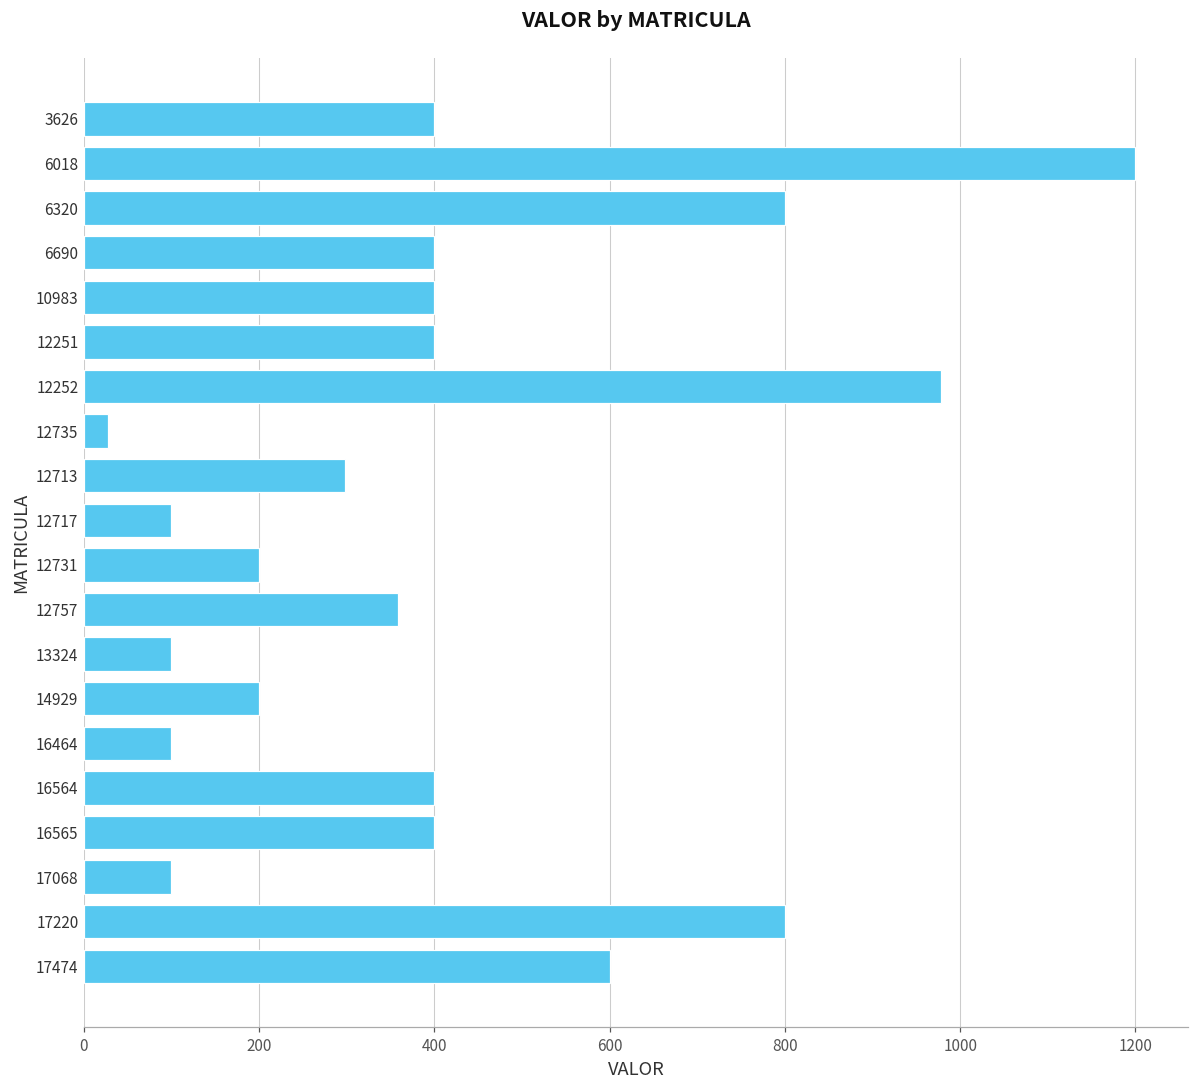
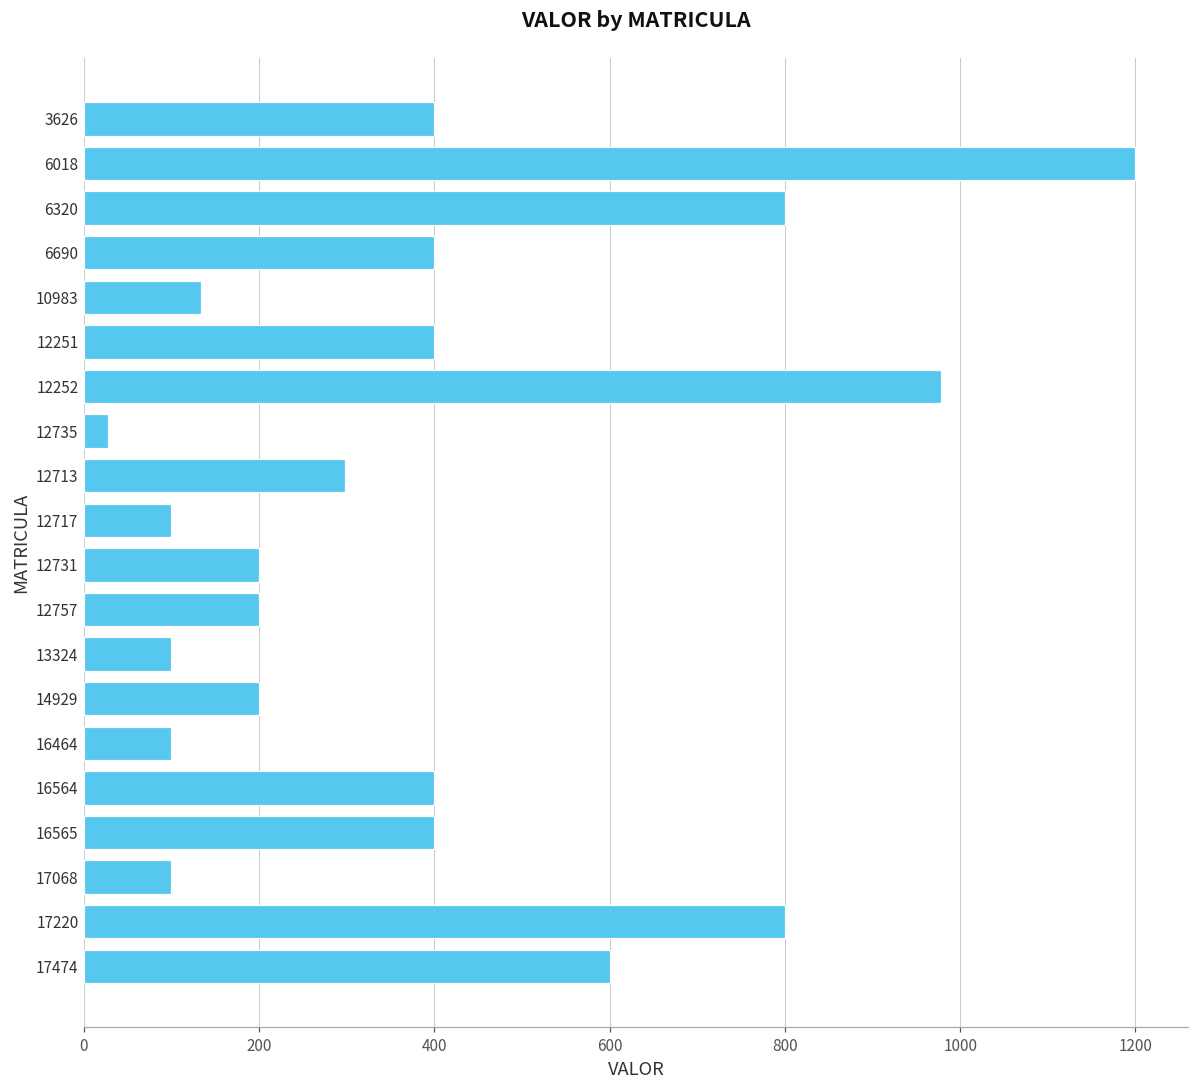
10983: 400 -> 130
12757: 360 -> 200
